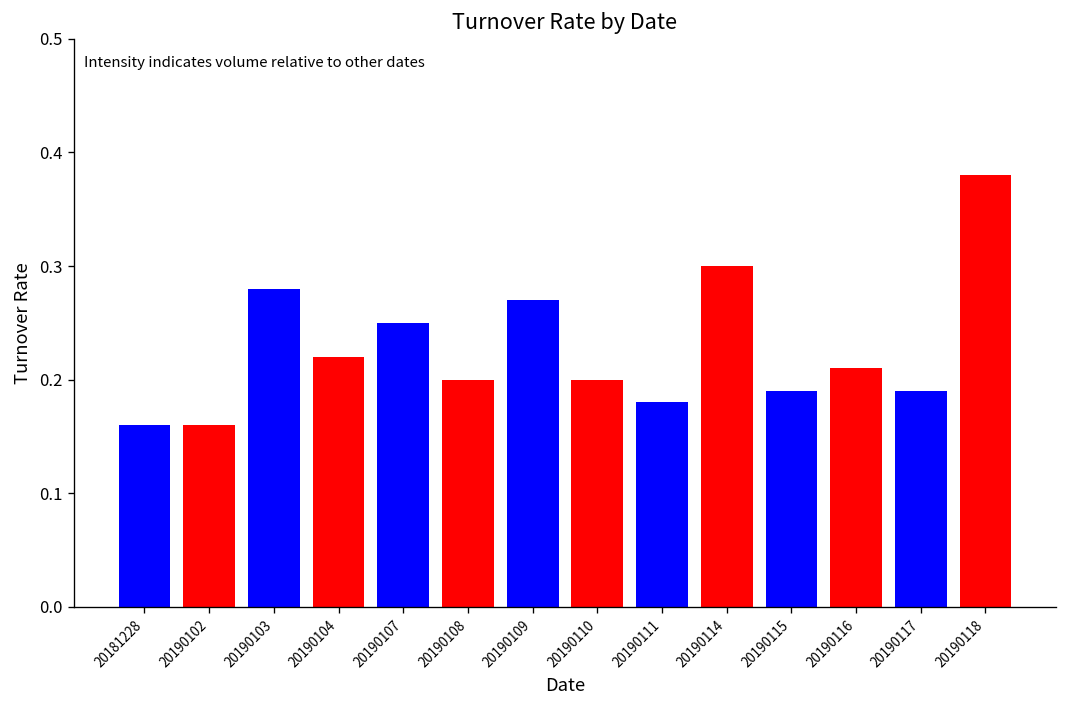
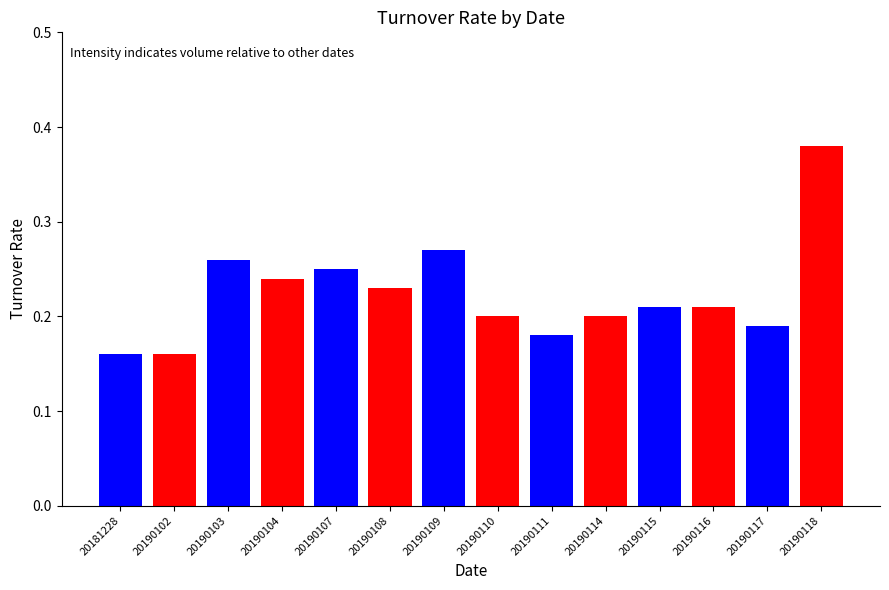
20190103: 0.28 -> 0.26
20190104: 0.22 -> 0.24
20190108: 0.20 -> 0.23
20190114: 0.3 -> 0.2
20190115: 0.19 -> 0.21
